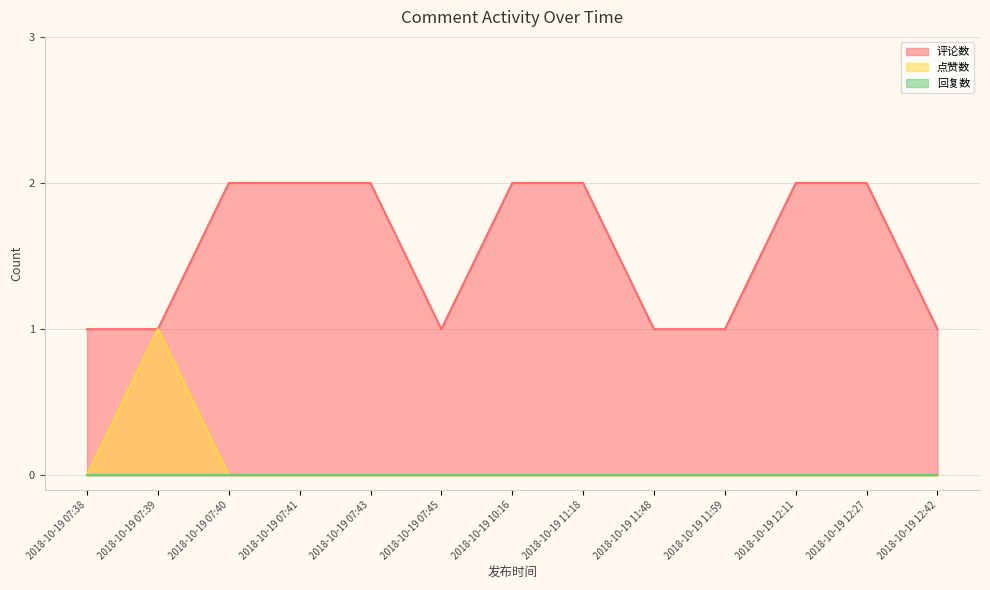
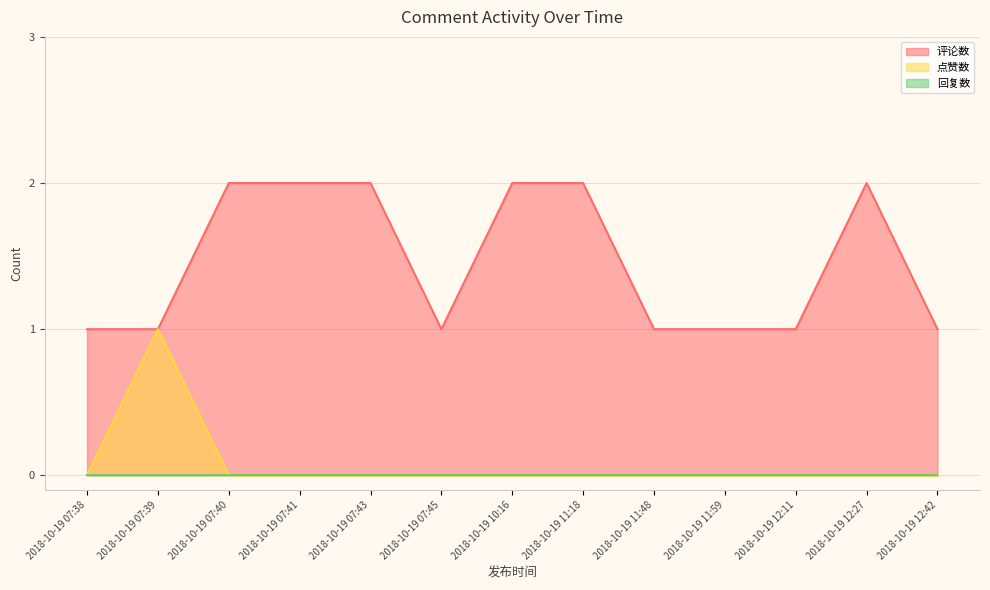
评论数, 2018-10-19 12:11: 2 -> 1
